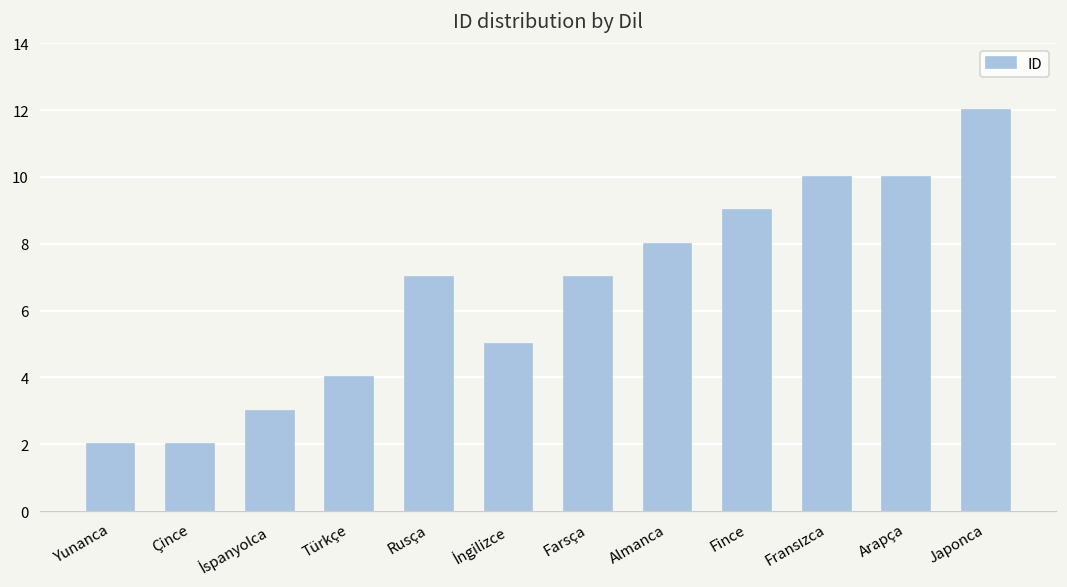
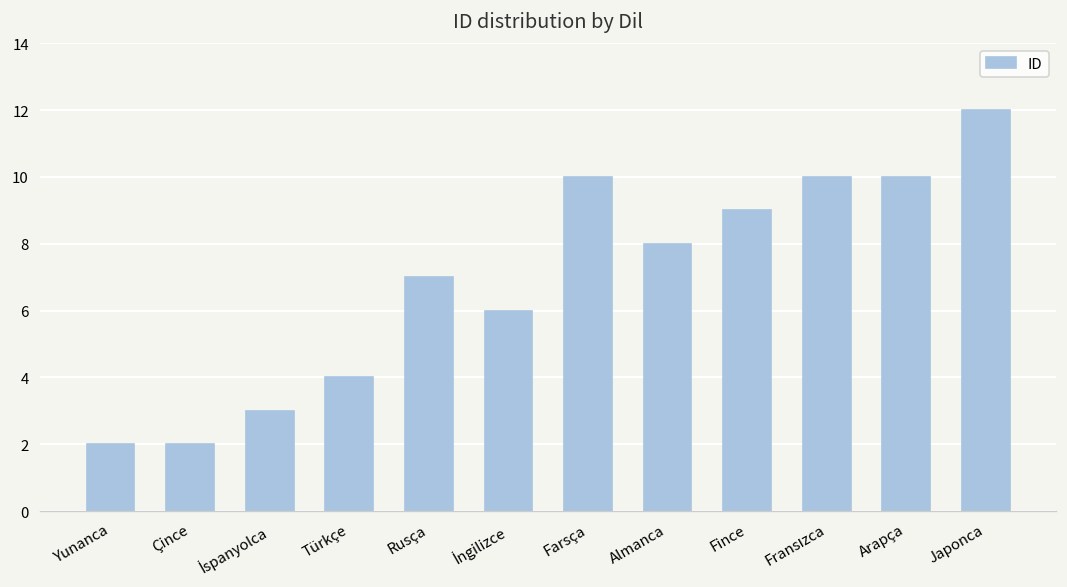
İngilizce: 5 -> 6
Farsça: 7 -> 10
